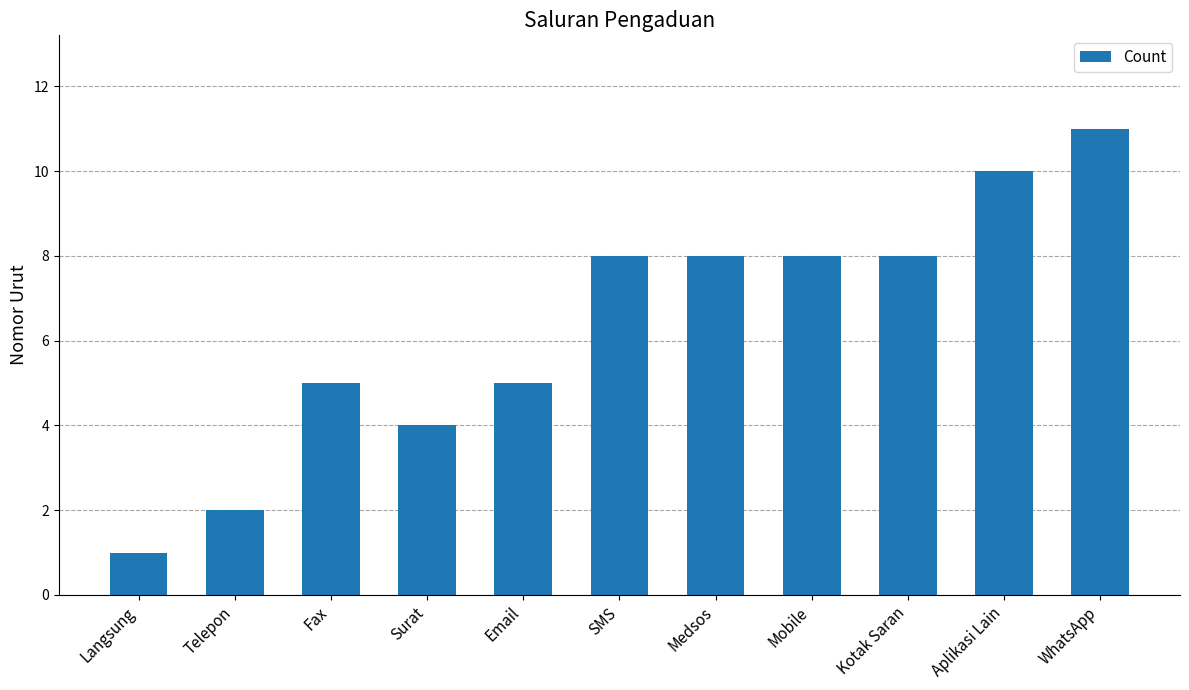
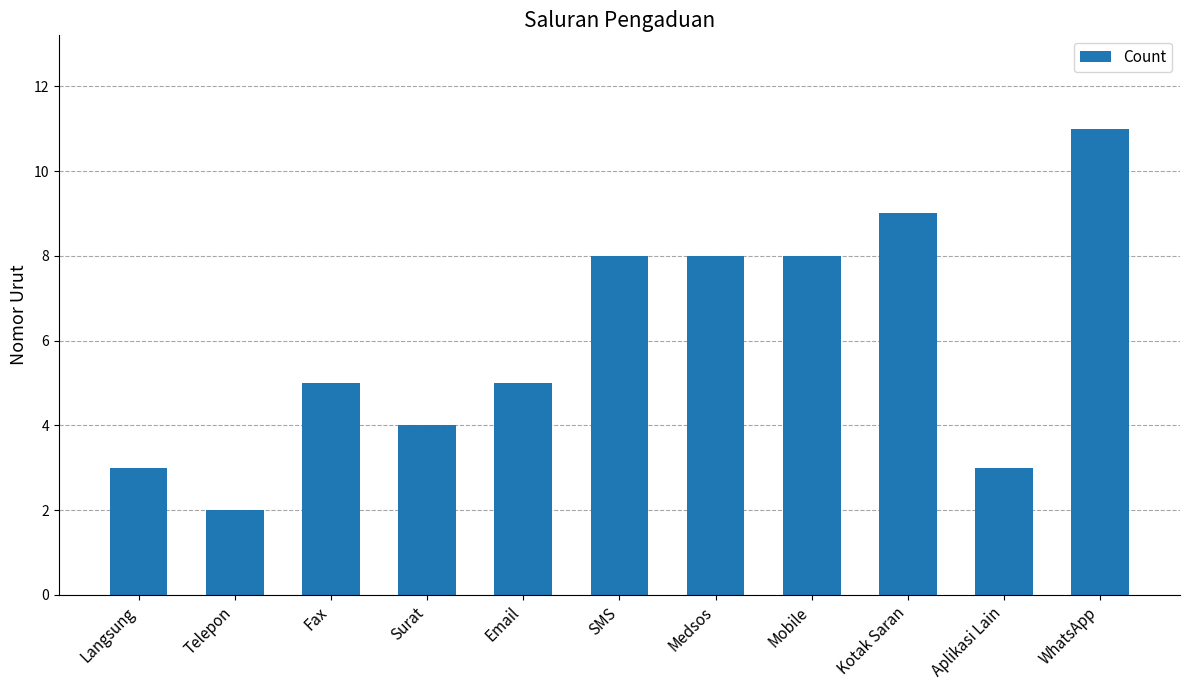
Langsung: 1 -> 3
Kotak Saran: 8 -> 9
Aplikasi Lain: 10 -> 3
